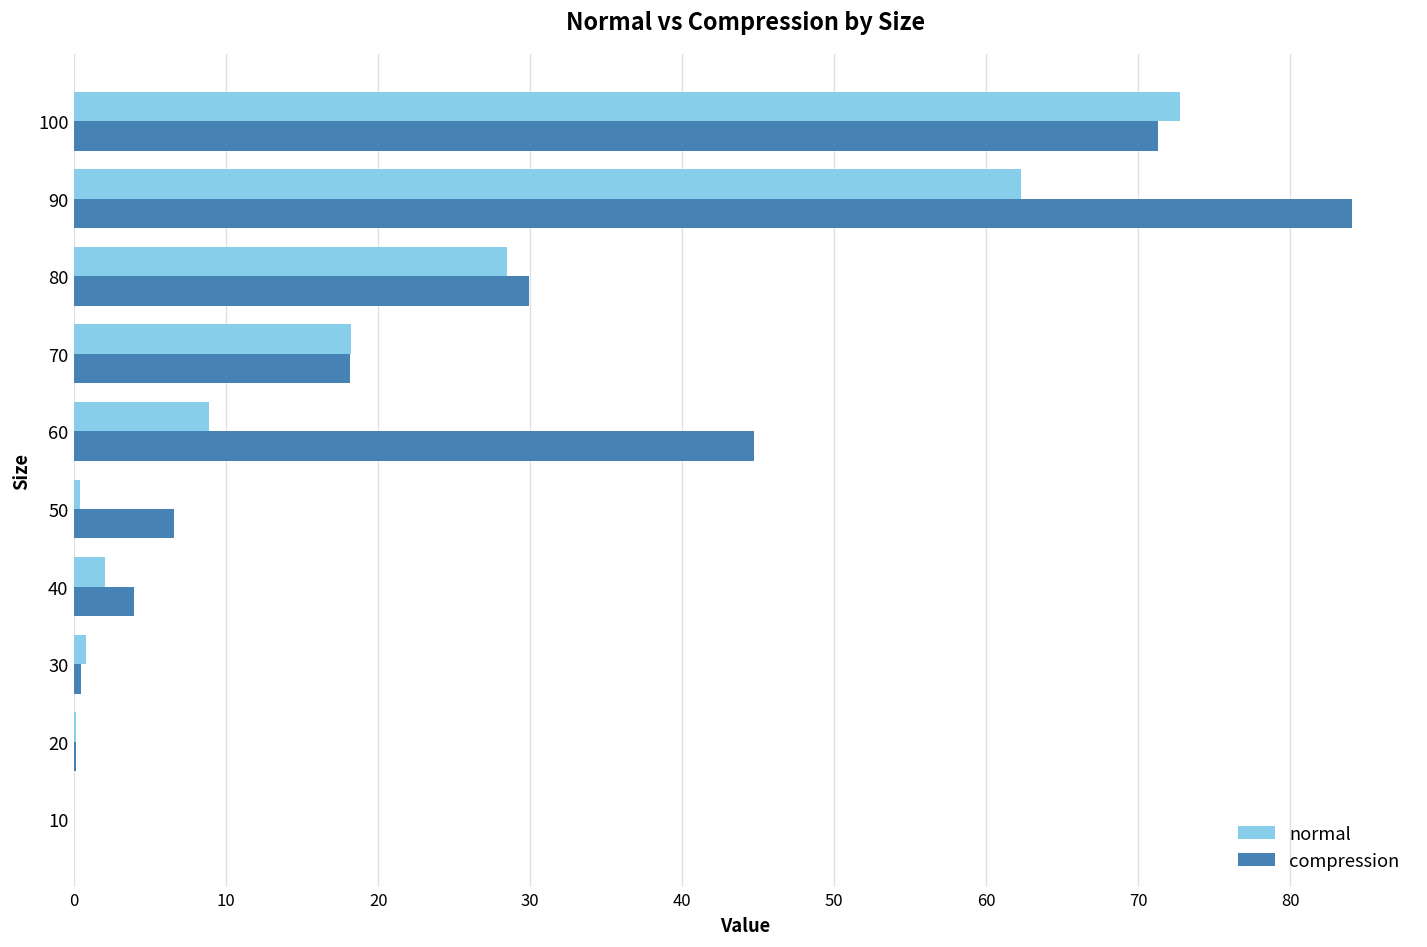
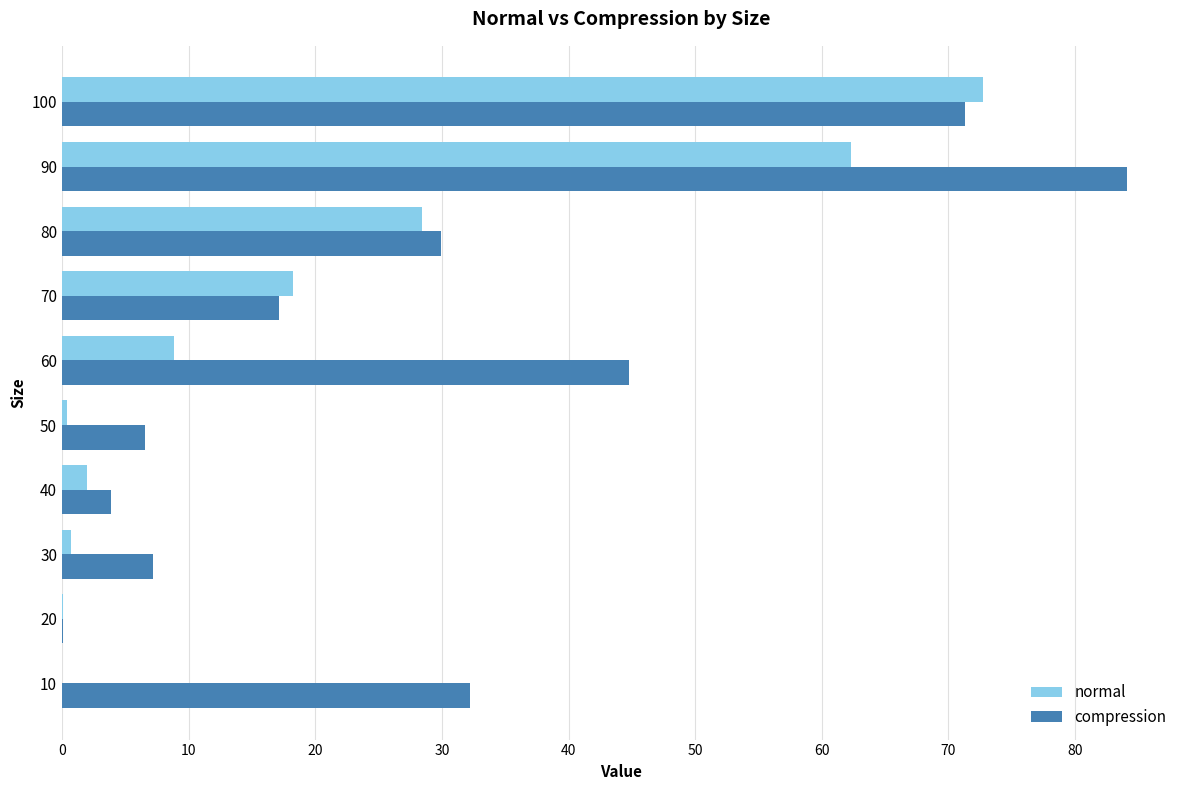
compression, 70: 18.1 -> 17.1
compression, 30: 0.4 -> 7.2
compression, 10: 0.0 -> 32.2
